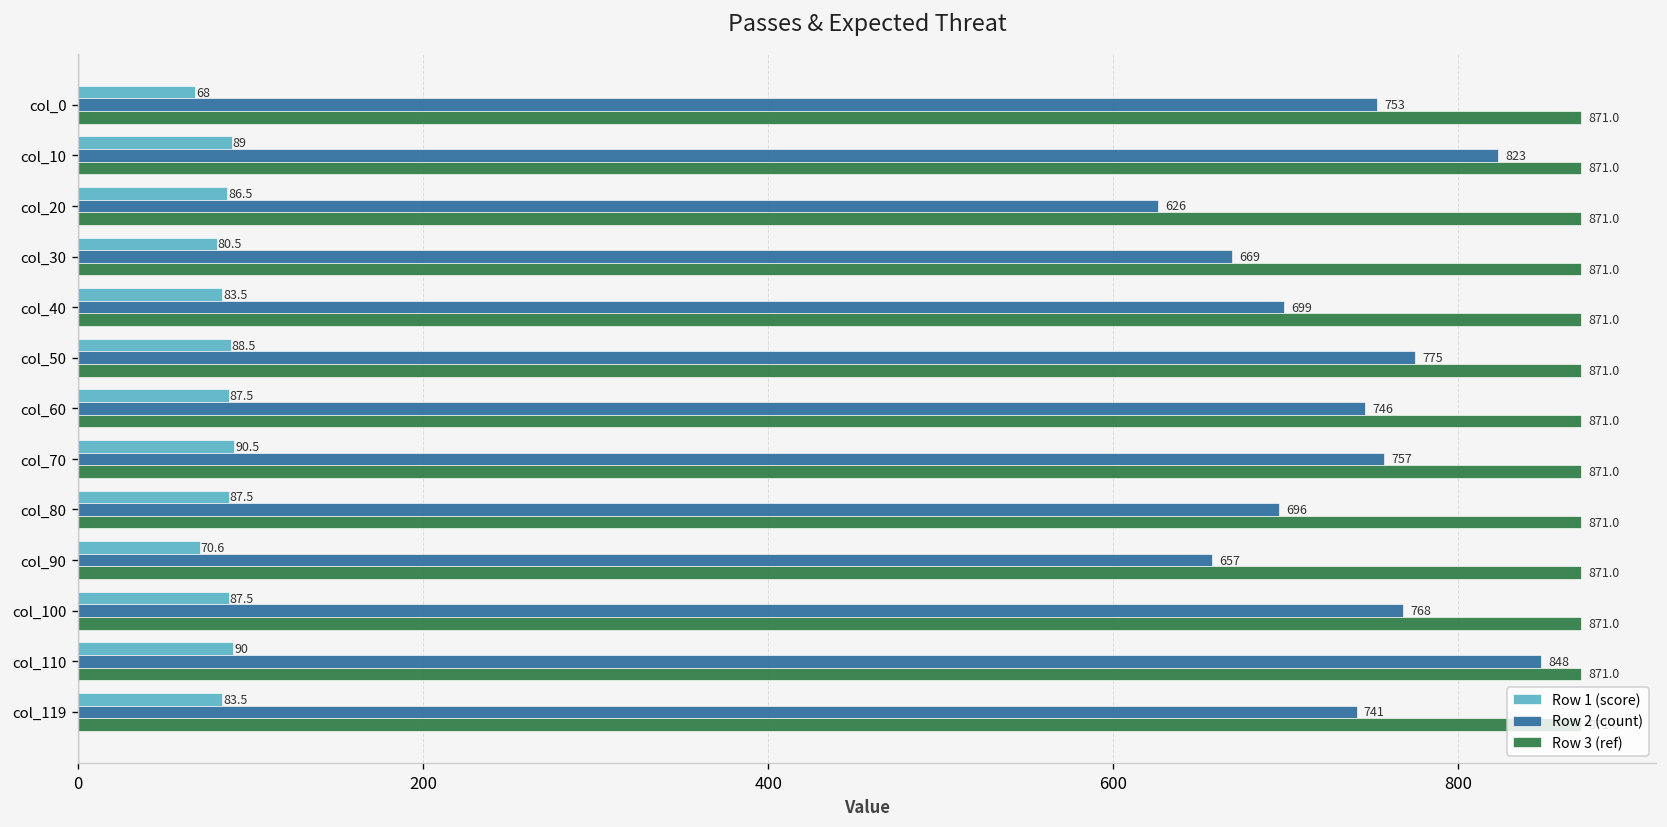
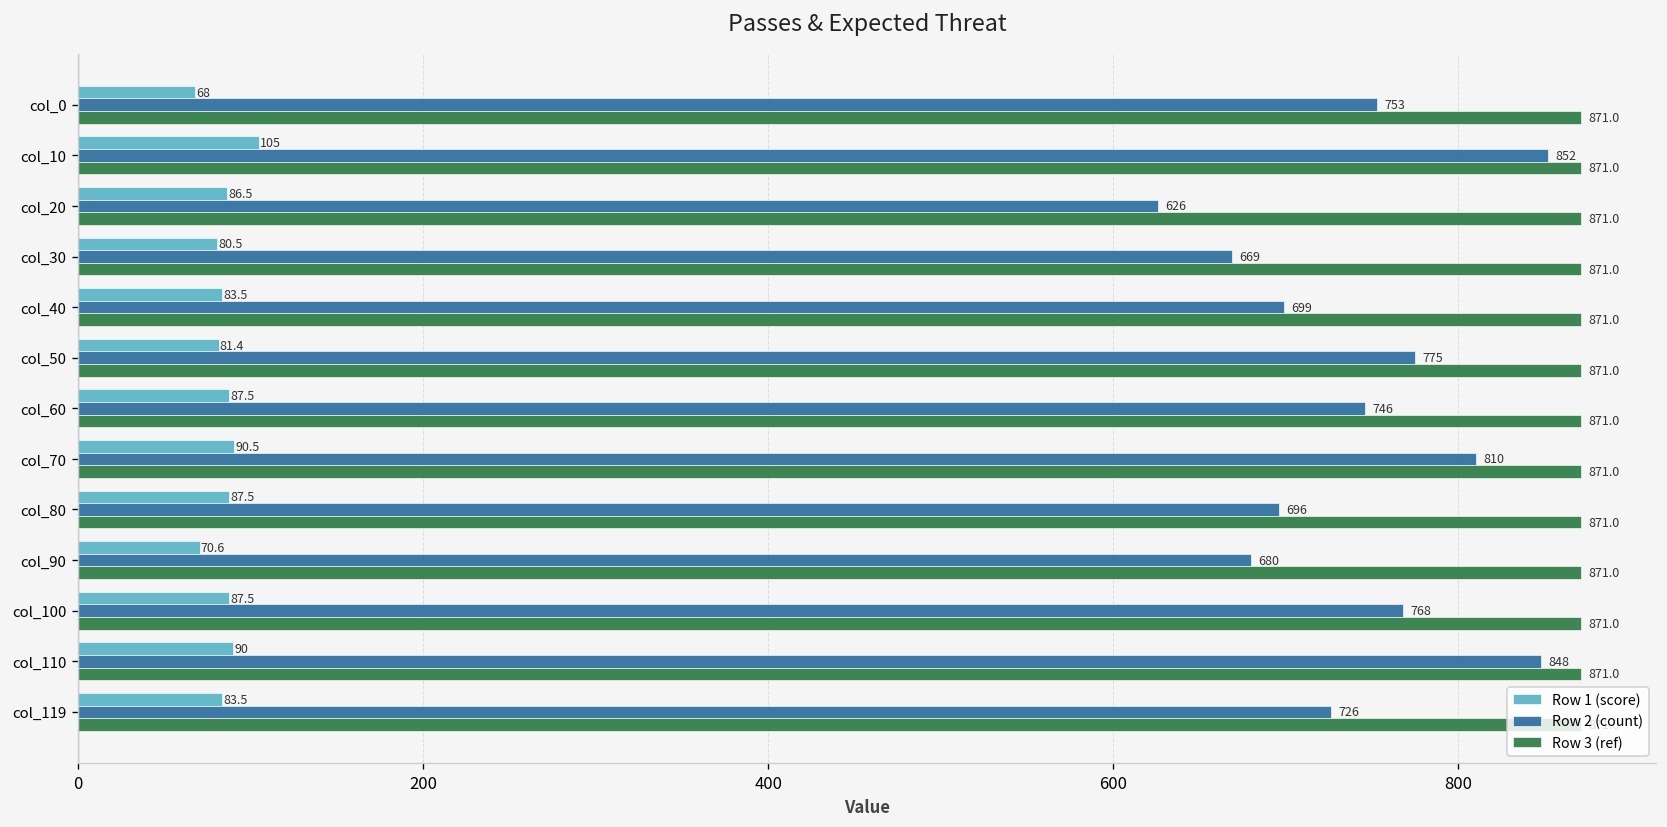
Row 1 (score), col_10: 89 -> 105
Row 2 (count), col_10: 823 -> 852
Row 1 (score), col_50: 88.5 -> 81.4
Row 2 (count), col_70: 757 -> 810
Row 2 (count), col_90: 657 -> 680
Row 2 (count), col_119: 741 -> 726
